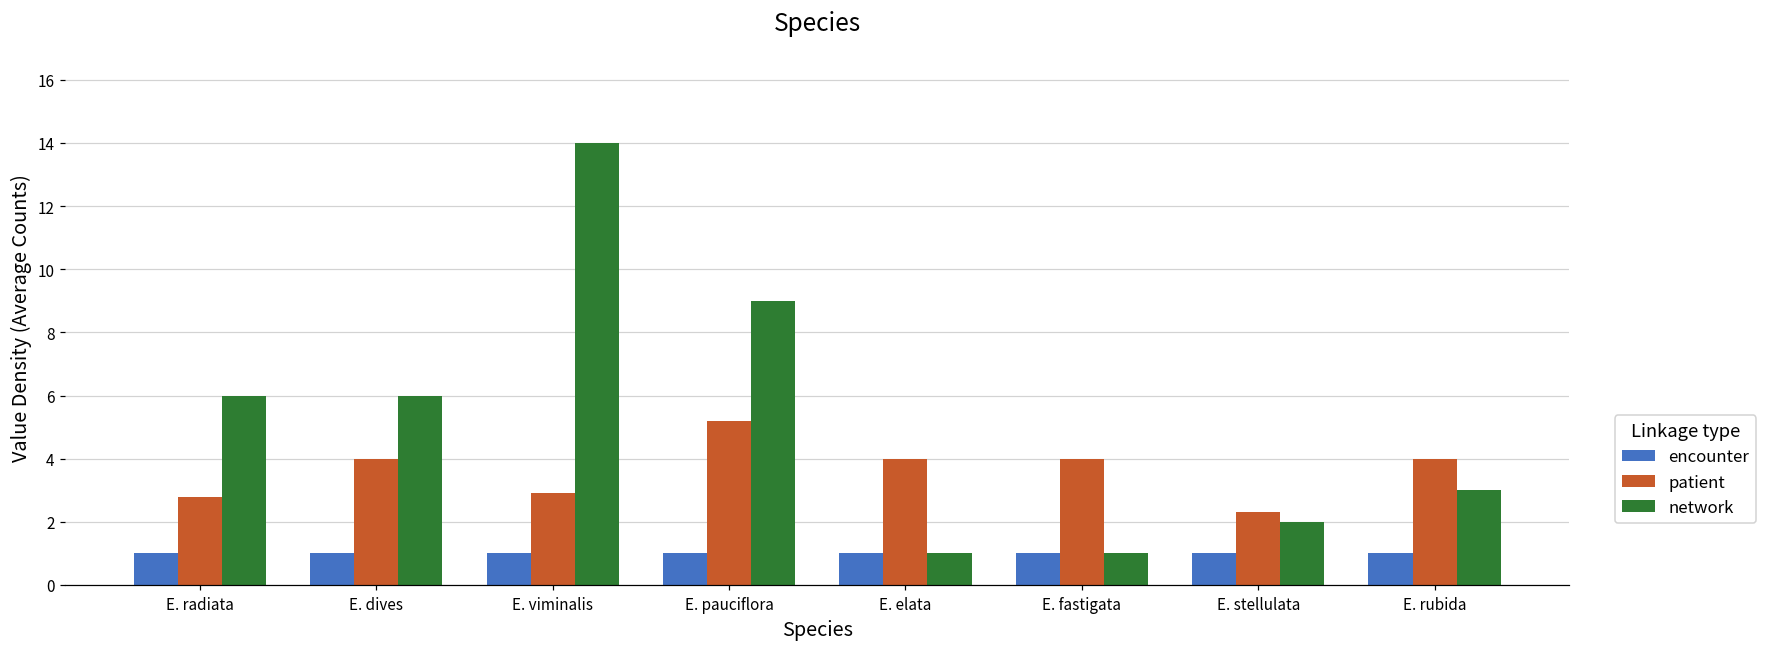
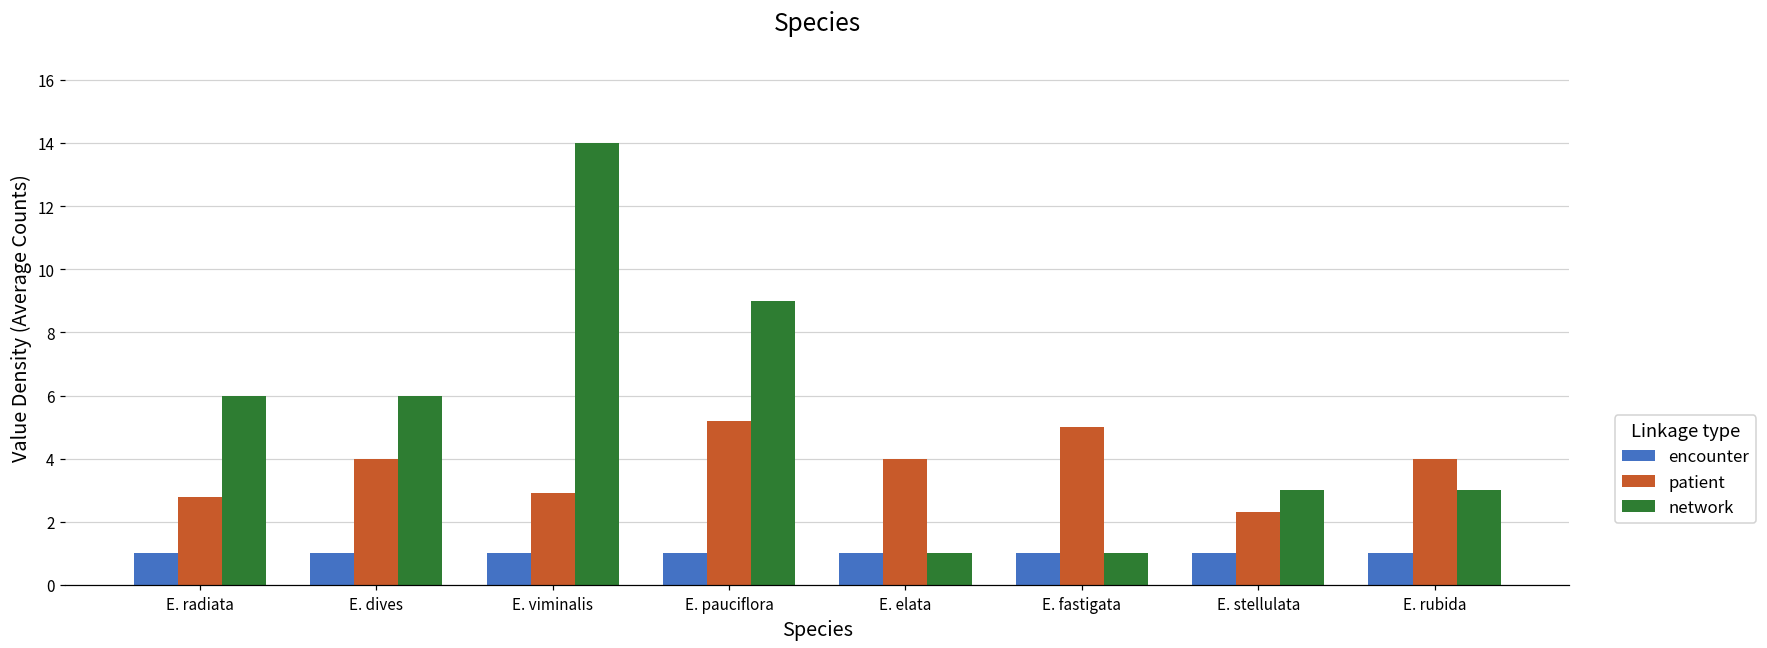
patient, E. fastigata: 4.0 -> 5.0
network, E. stellulata: 2 -> 3
